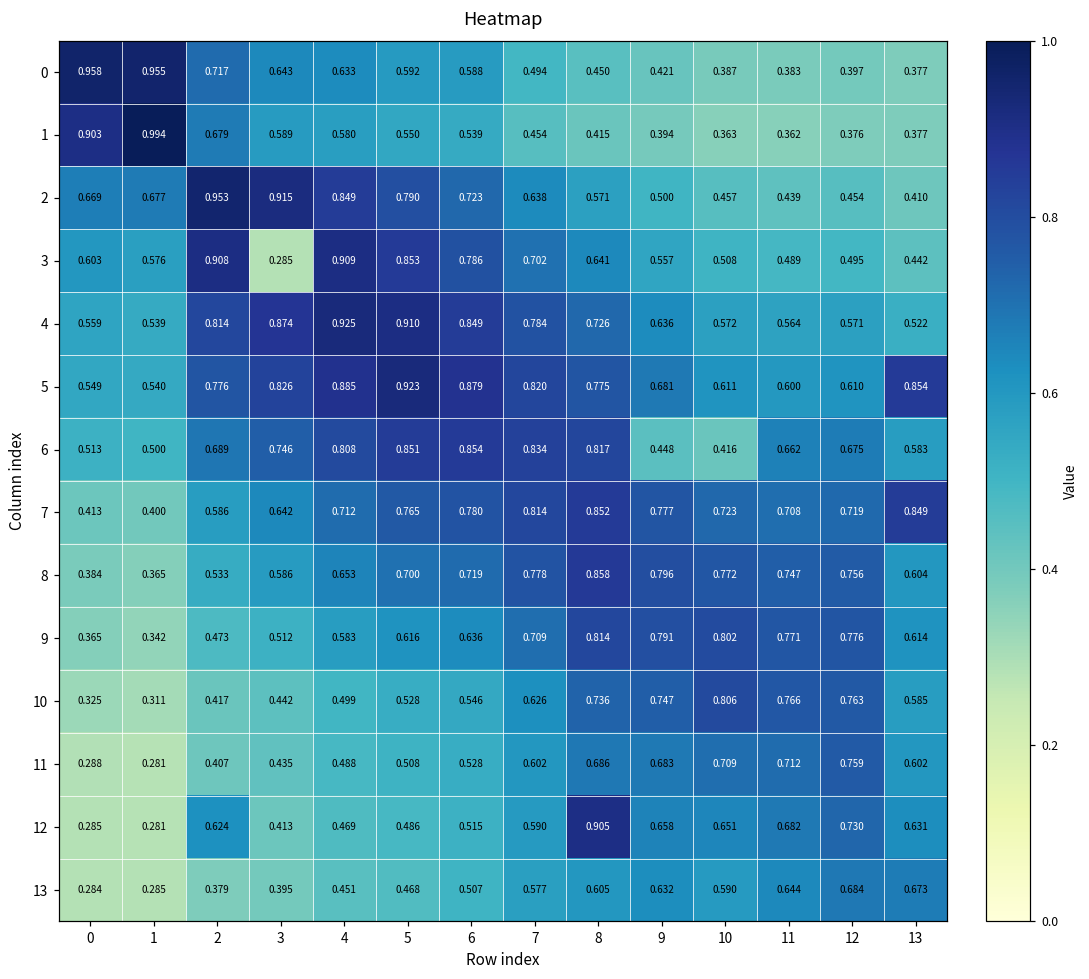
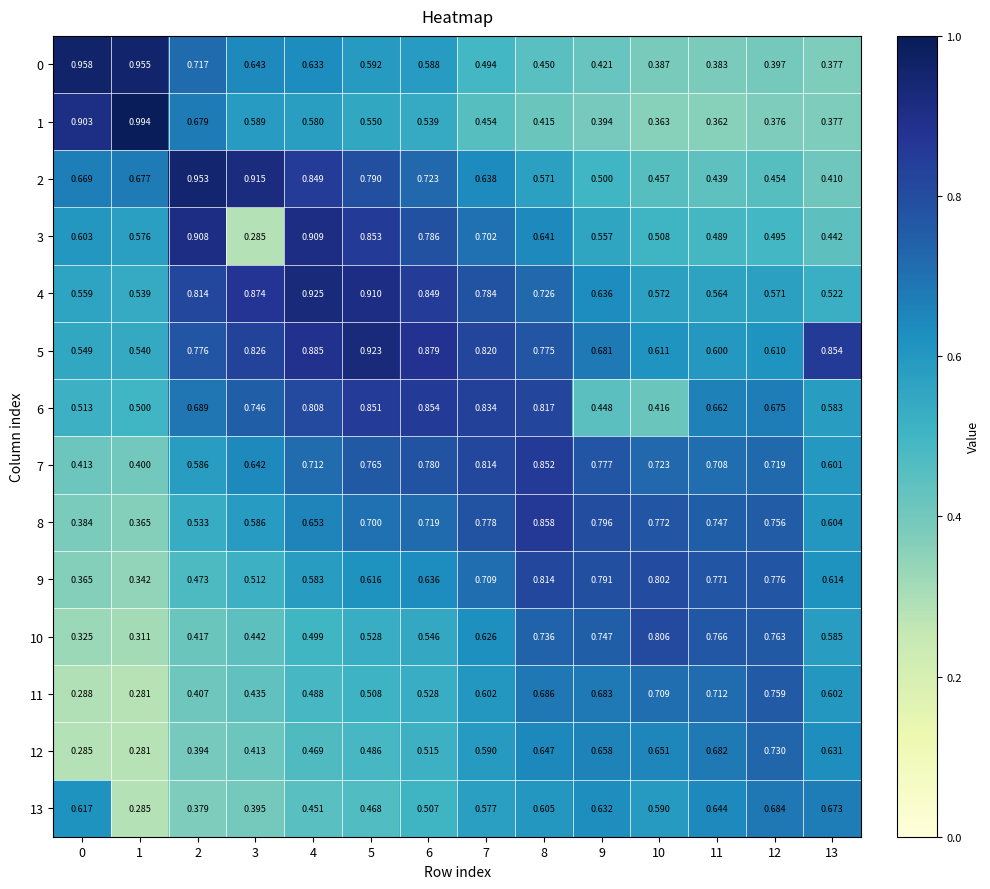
7, 13: 0.849 -> 0.601
12, 2: 0.624 -> 0.394
12, 8: 0.905 -> 0.647
13, 0: 0.284 -> 0.617
